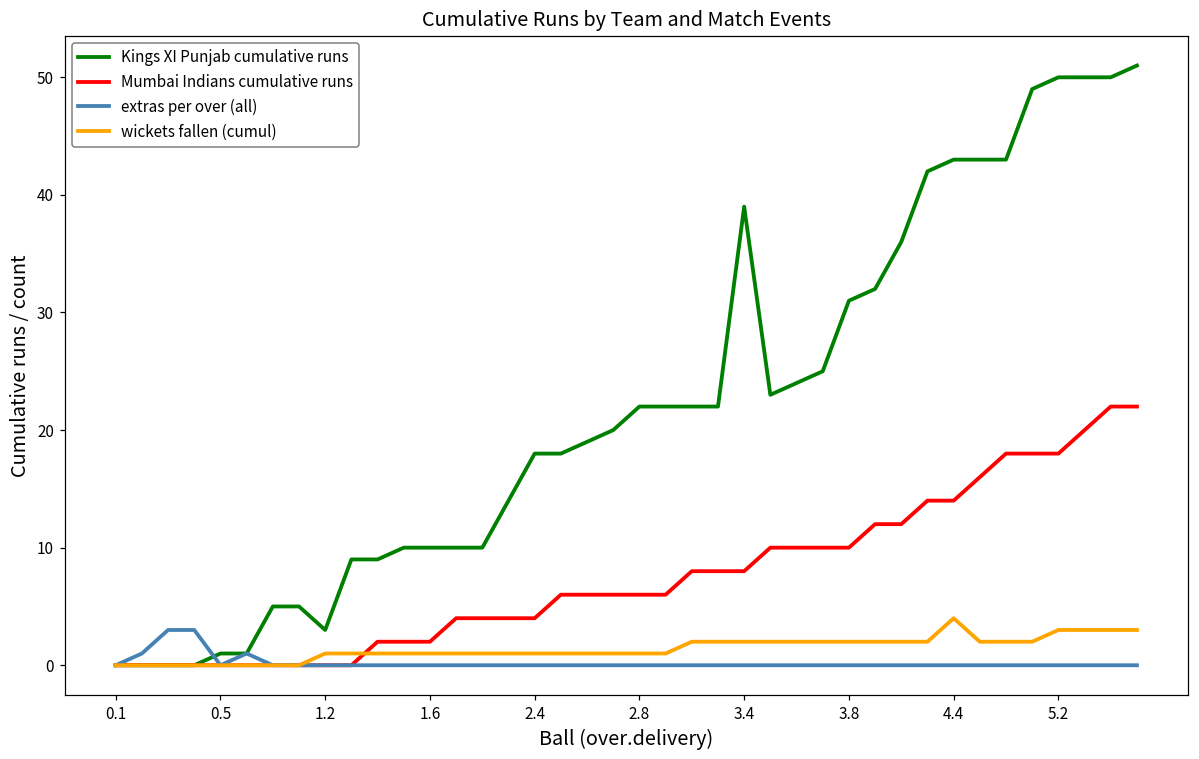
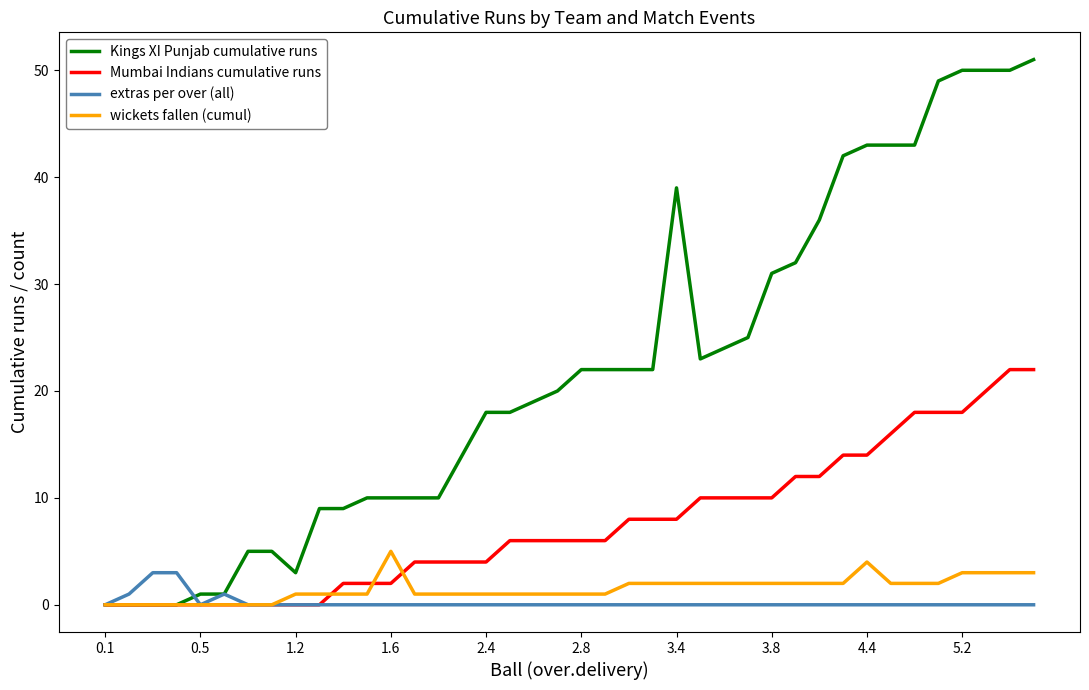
wickets fallen (cumul), 1.6: 1 -> 5
